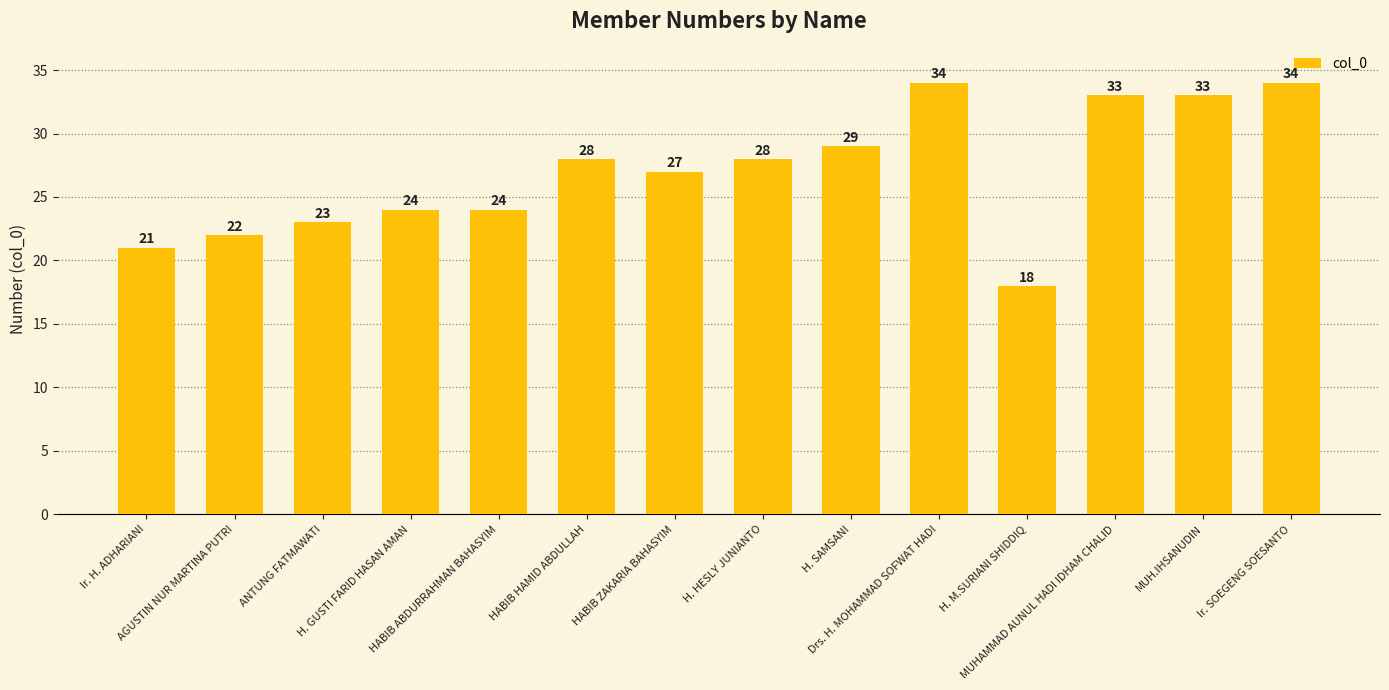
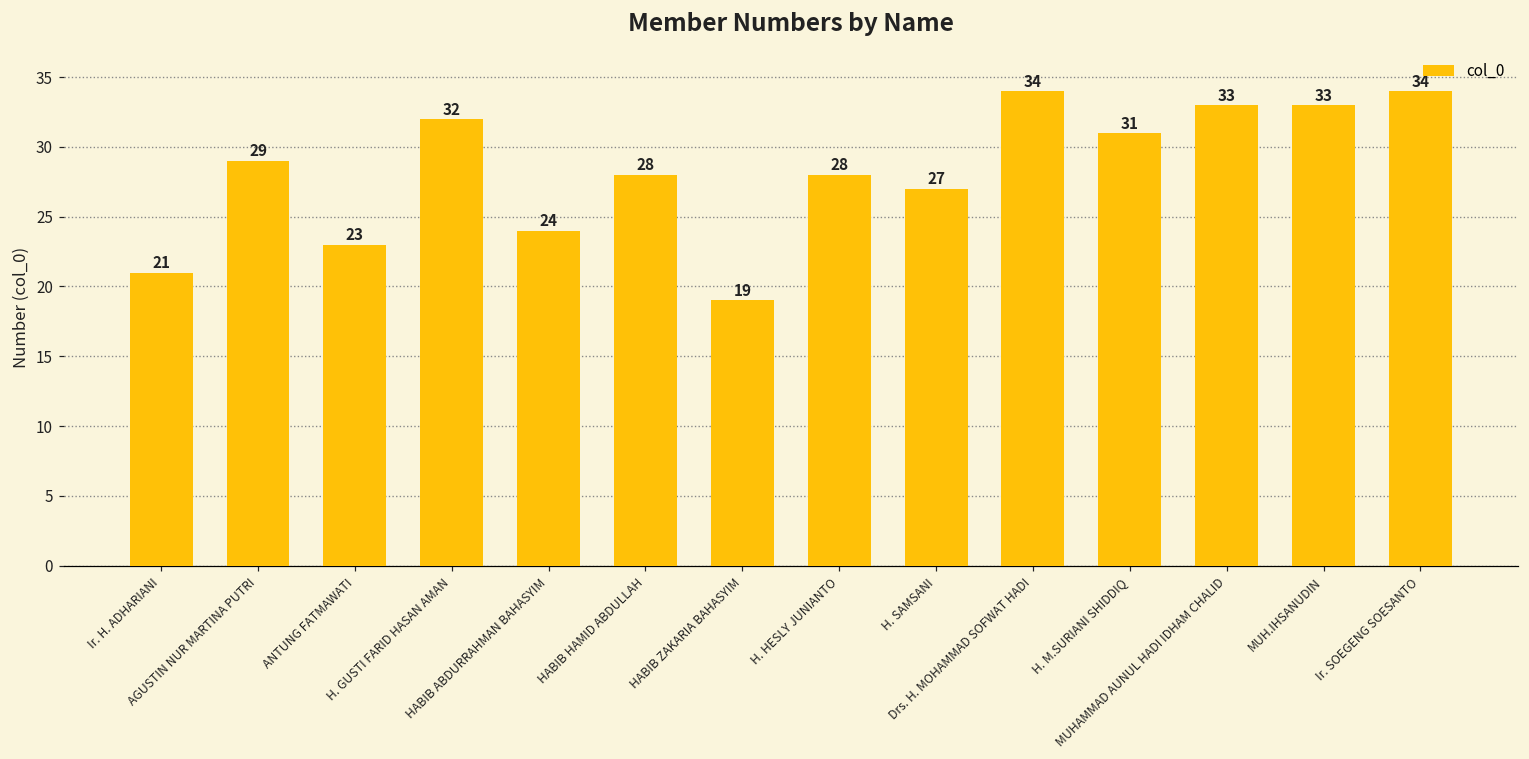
AGUSTIN NUR MARTINA PUTRI: 22 -> 29
H. GUSTI FARID HASAN AMAN: 24 -> 32
HABIB ZAKARIA BAHASYIM: 27 -> 19
H. SAMSANI: 29 -> 27
H. M.SURIANI SHIDDIQ: 18 -> 31
